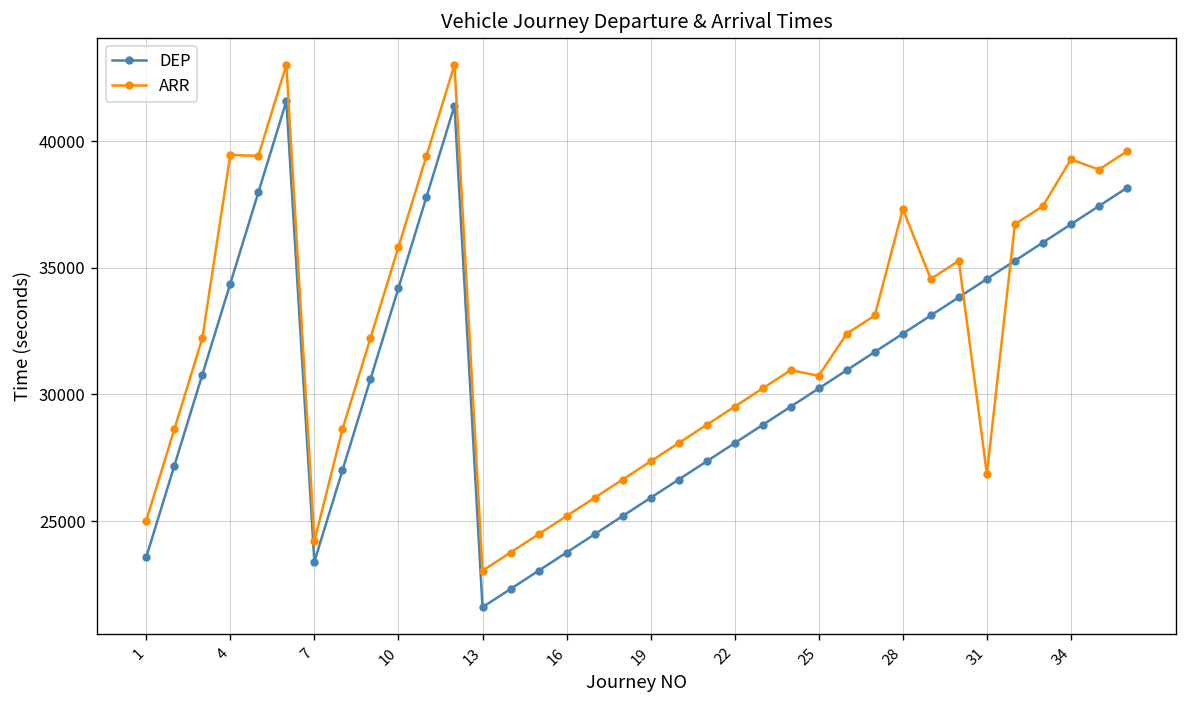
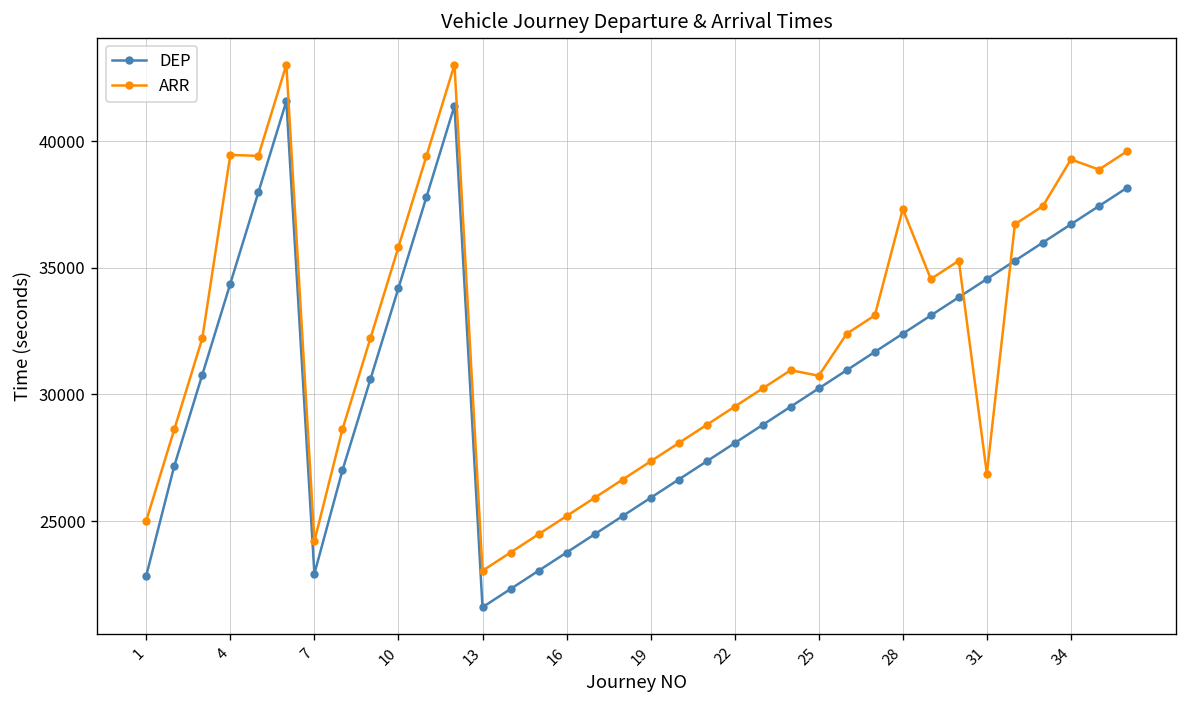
DEP, 1: 23600 -> 22800
DEP, 7: 23400 -> 22900
